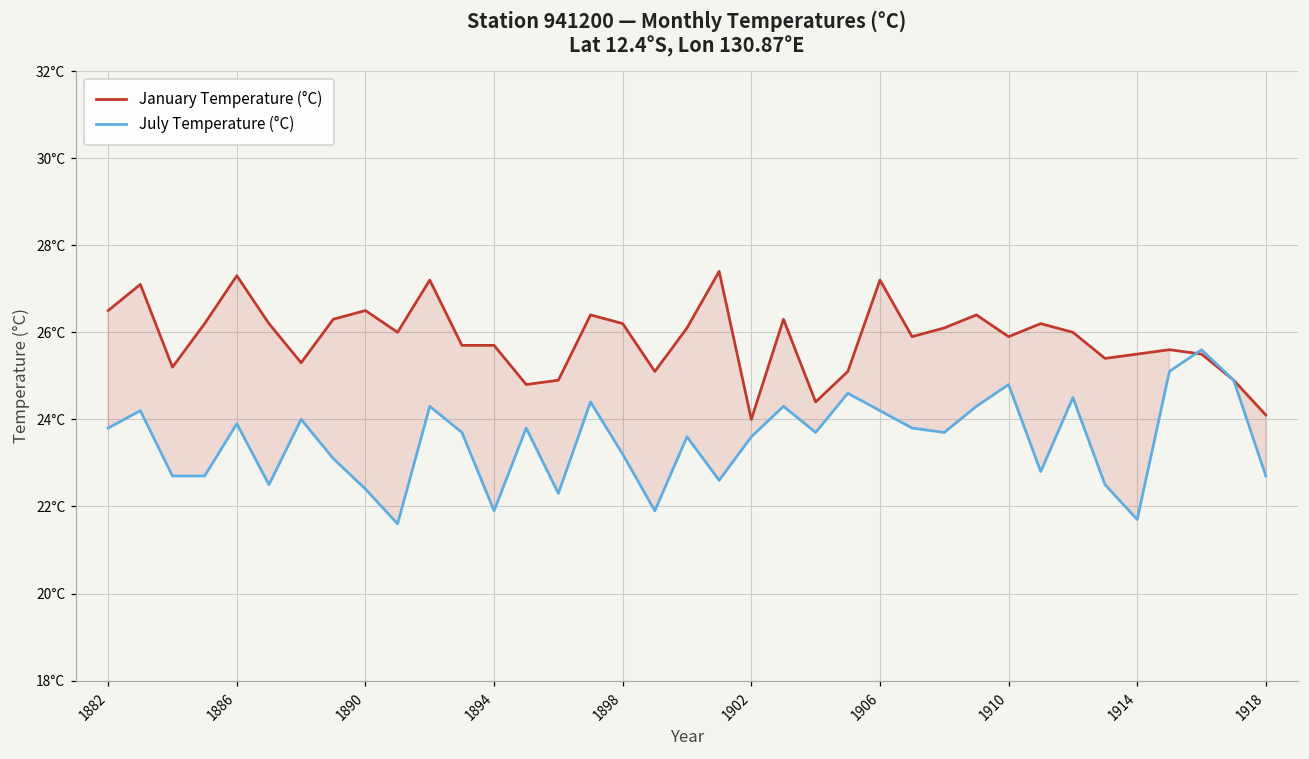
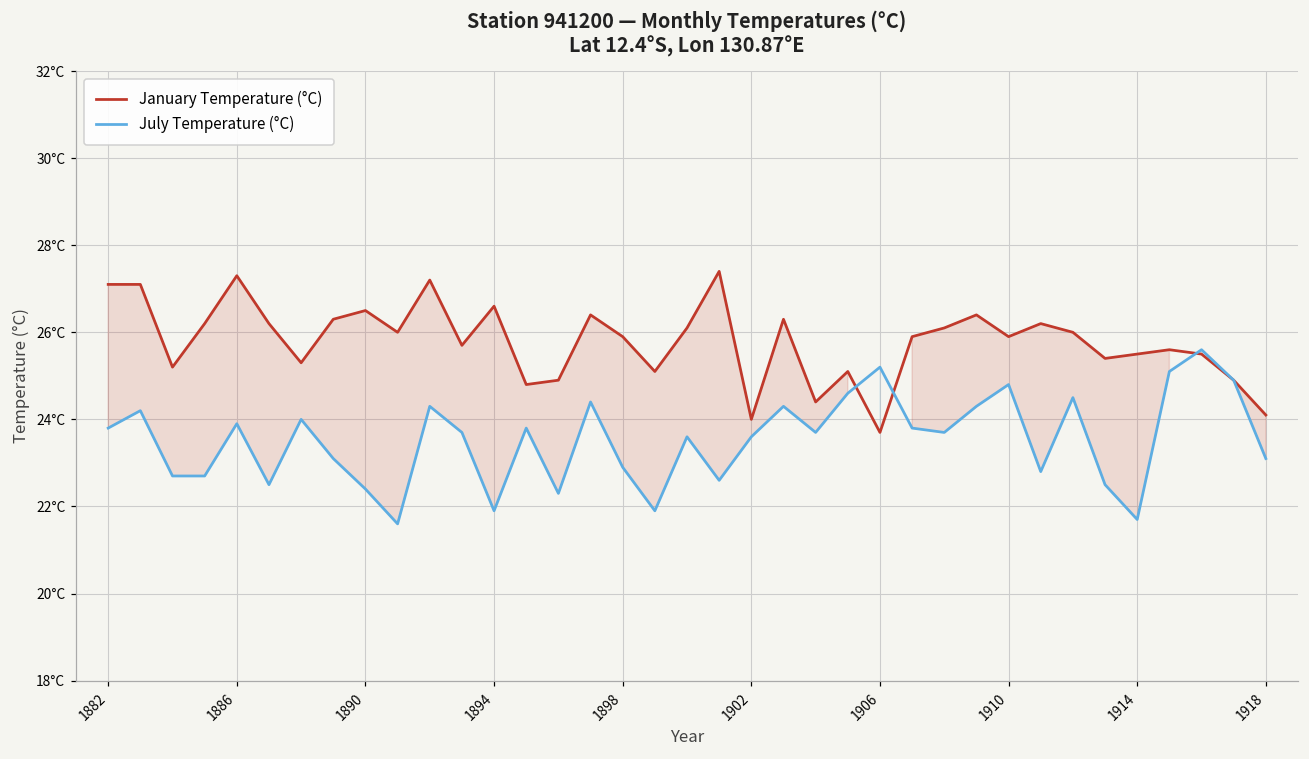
January Temperature (°C), 1882: 26.5°C -> 27.1°C
January Temperature (°C), 1894: 25.7°C -> 26.6°C
January Temperature (°C), 1898: 26.2°C -> 25.9°C
July Temperature (°C), 1898: 23.2°C -> 22.9°C
January Temperature (°C), 1906: 27.2°C -> 23.7°C
July Temperature (°C), 1906: 24.2°C -> 25.2°C
July Temperature (°C), 1918: 22.7°C -> 23.1°C
